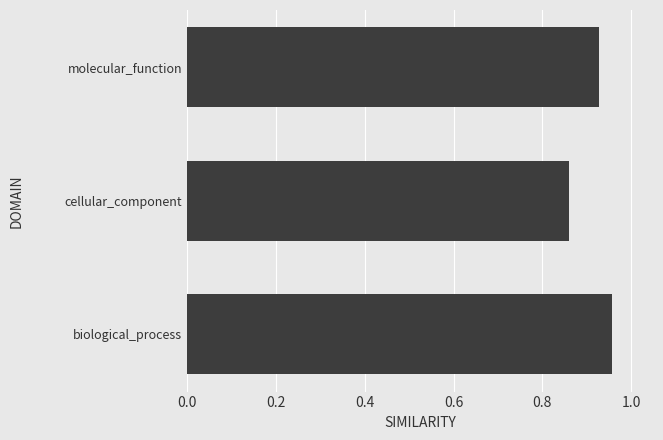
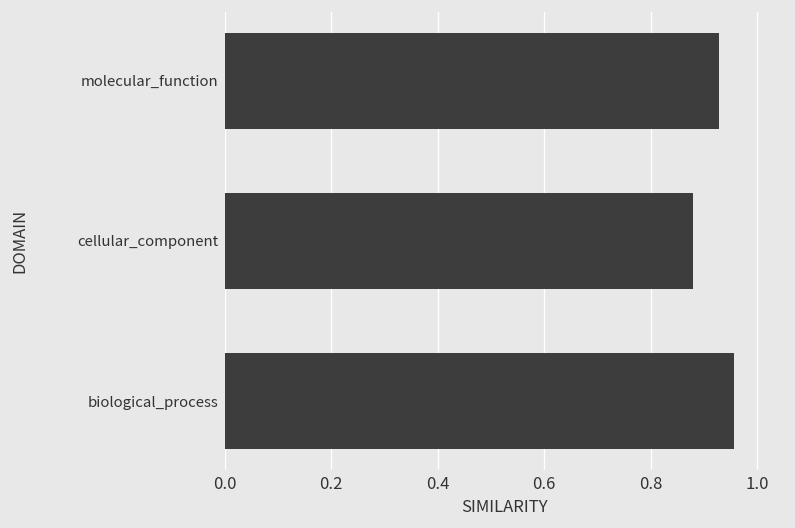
cellular_component: 0.86 -> 0.88
